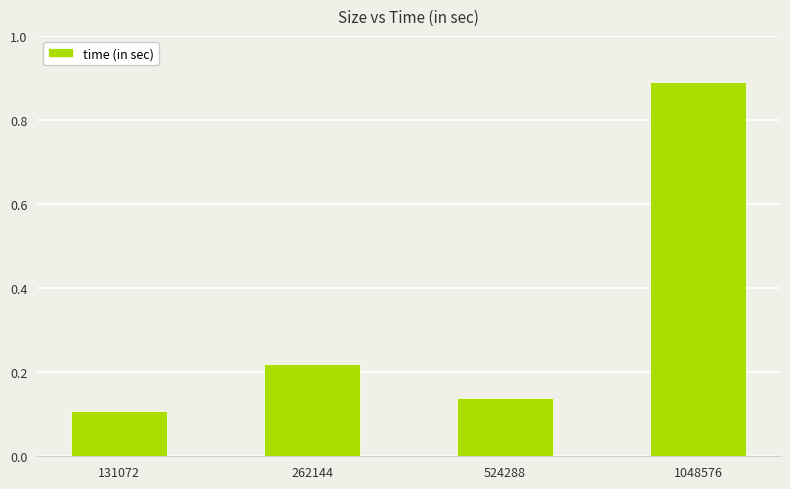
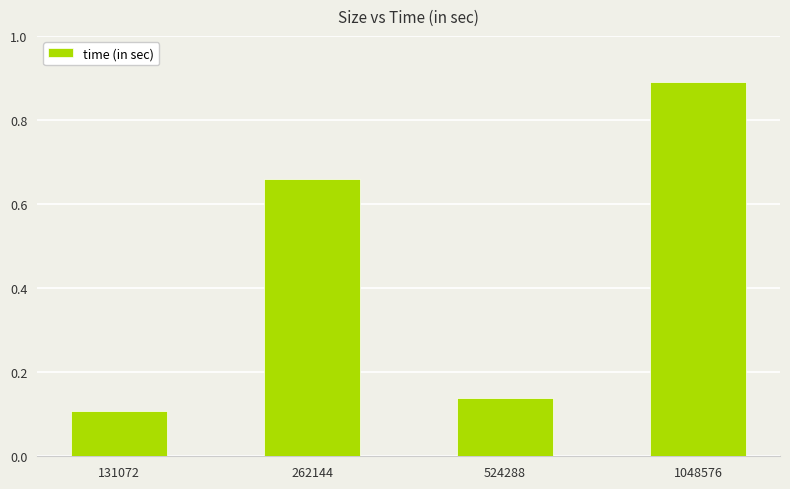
262144: 0.22 -> 0.66
